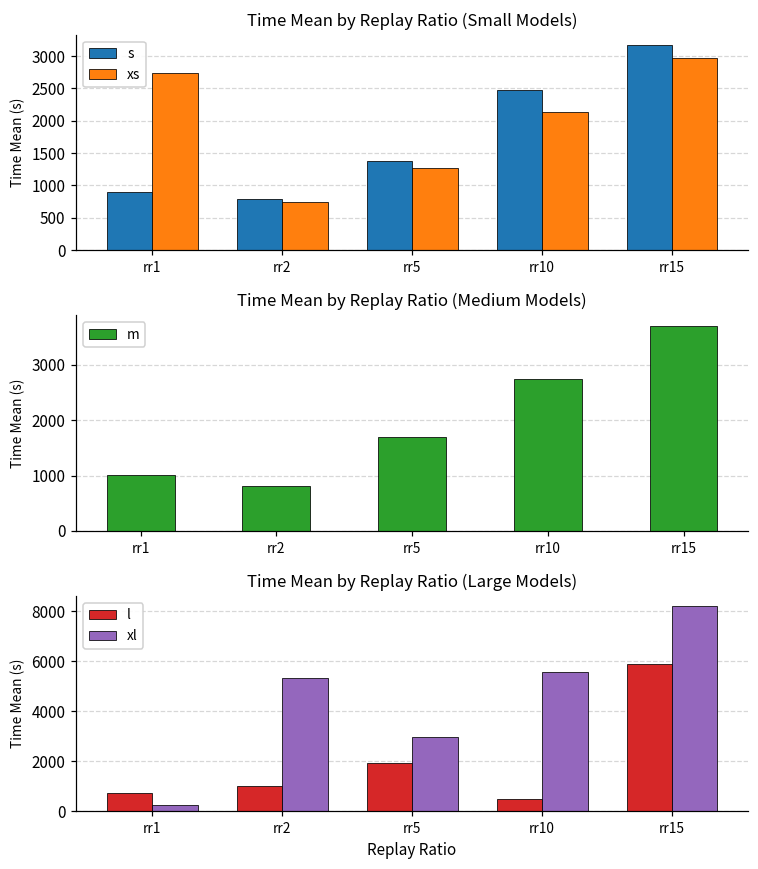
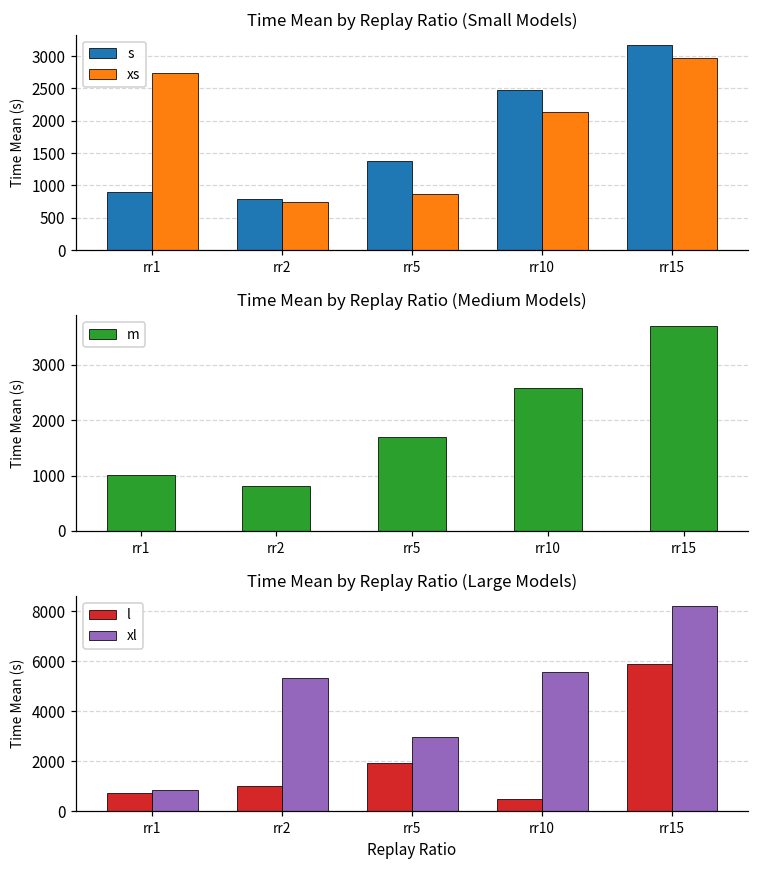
Time Mean by Replay Ratio (Small Models), xs, rr5: 1300 -> 900
Time Mean by Replay Ratio (Medium Models), rr10: 2800 -> 2600
Time Mean by Replay Ratio (Large Models), xl, rr1: 200 -> 900
